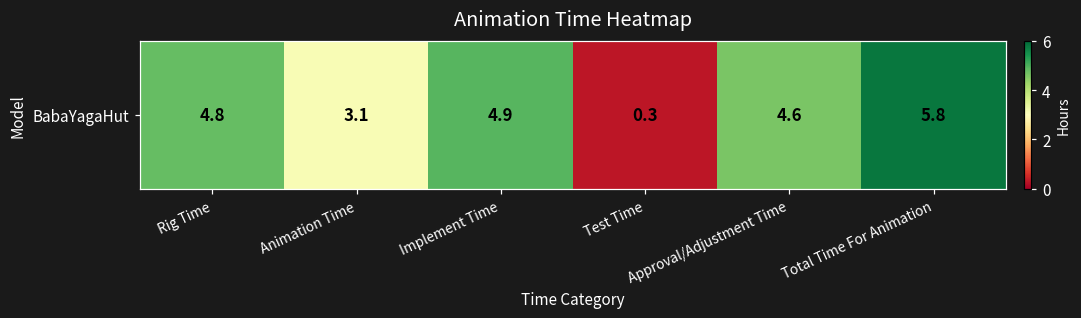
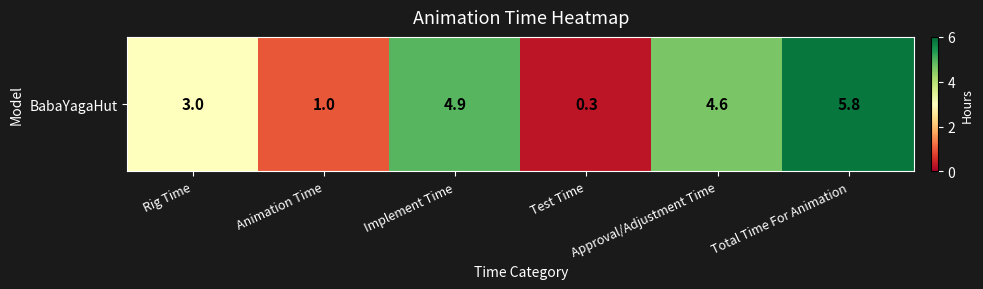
BabaYagaHut, Rig Time: 4.8 -> 3.0
BabaYagaHut, Animation Time: 3.1 -> 1.0
